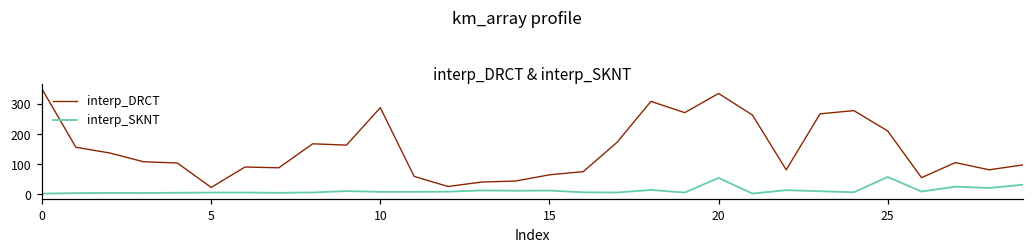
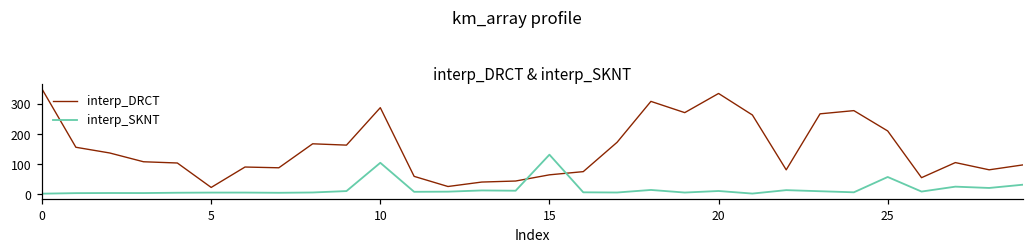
interp_SKNT, 10: 10 -> 100
interp_SKNT, 15: 10 -> 130
interp_SKNT, 20: 50 -> 10
